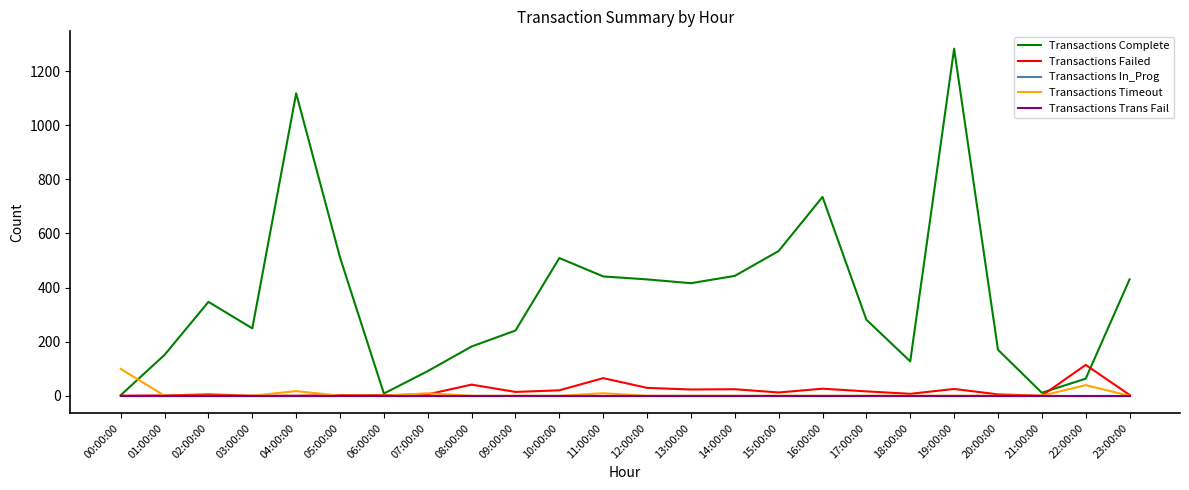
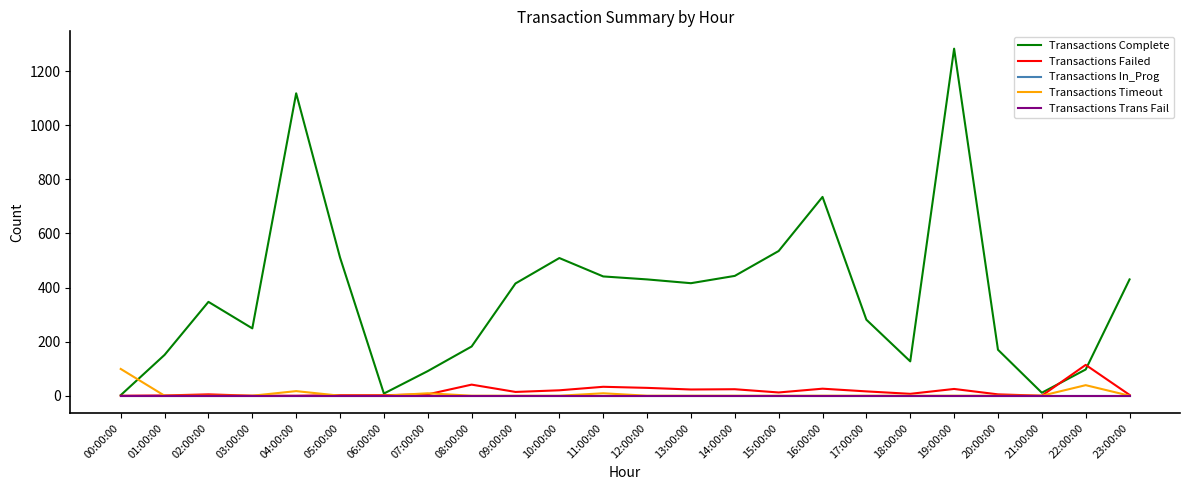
Transactions Complete, 09:00:00: 240 -> 420
Transactions Failed, 11:00:00: 70 -> 30
Transactions Complete, 22:00:00: 60 -> 100
